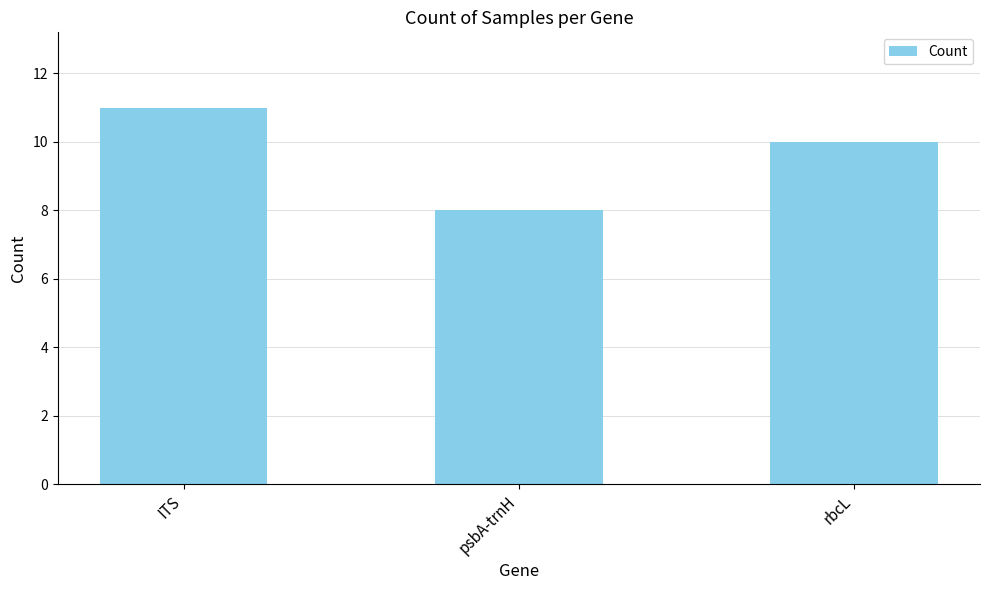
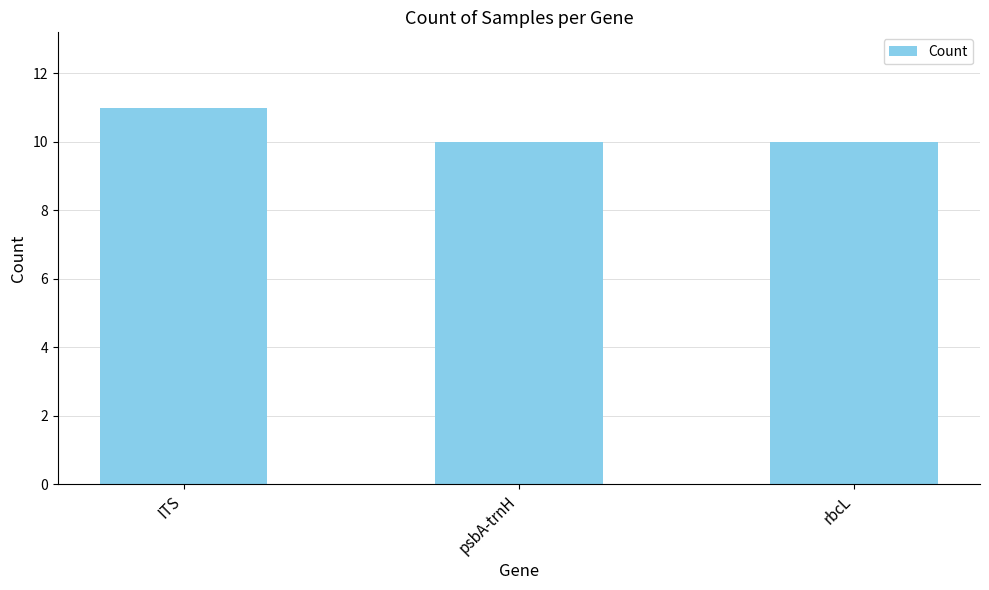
psbA-trnH: 8 -> 10
